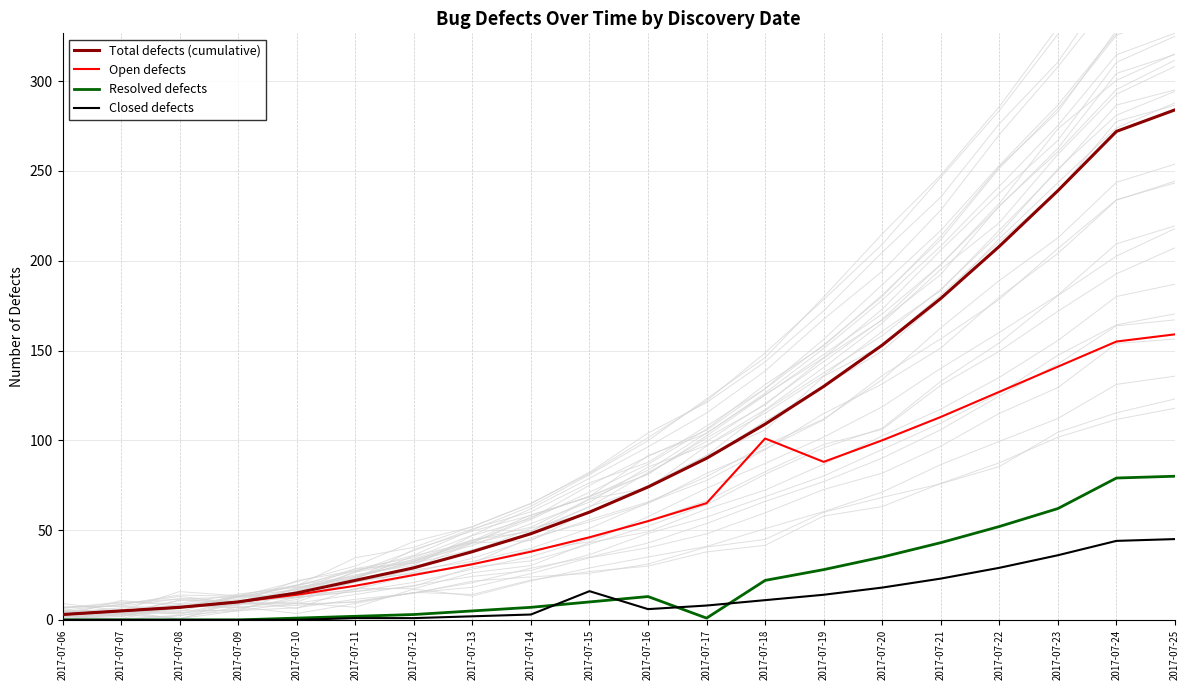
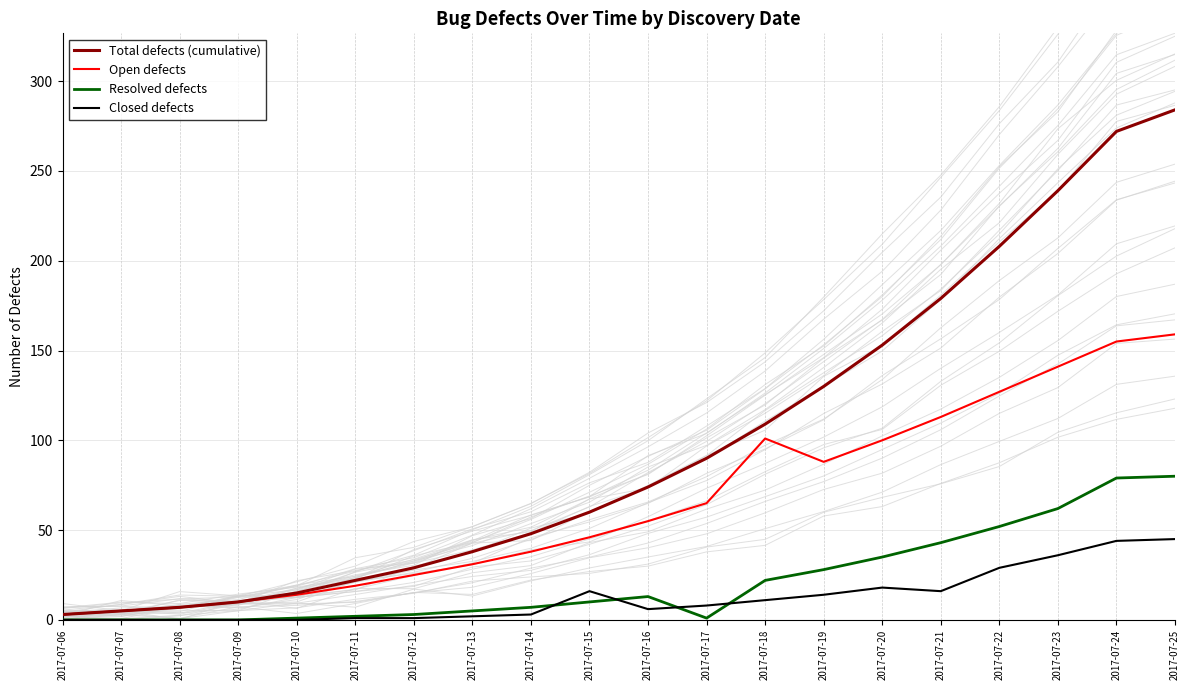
Closed defects, 2017-07-21: 23 -> 16
